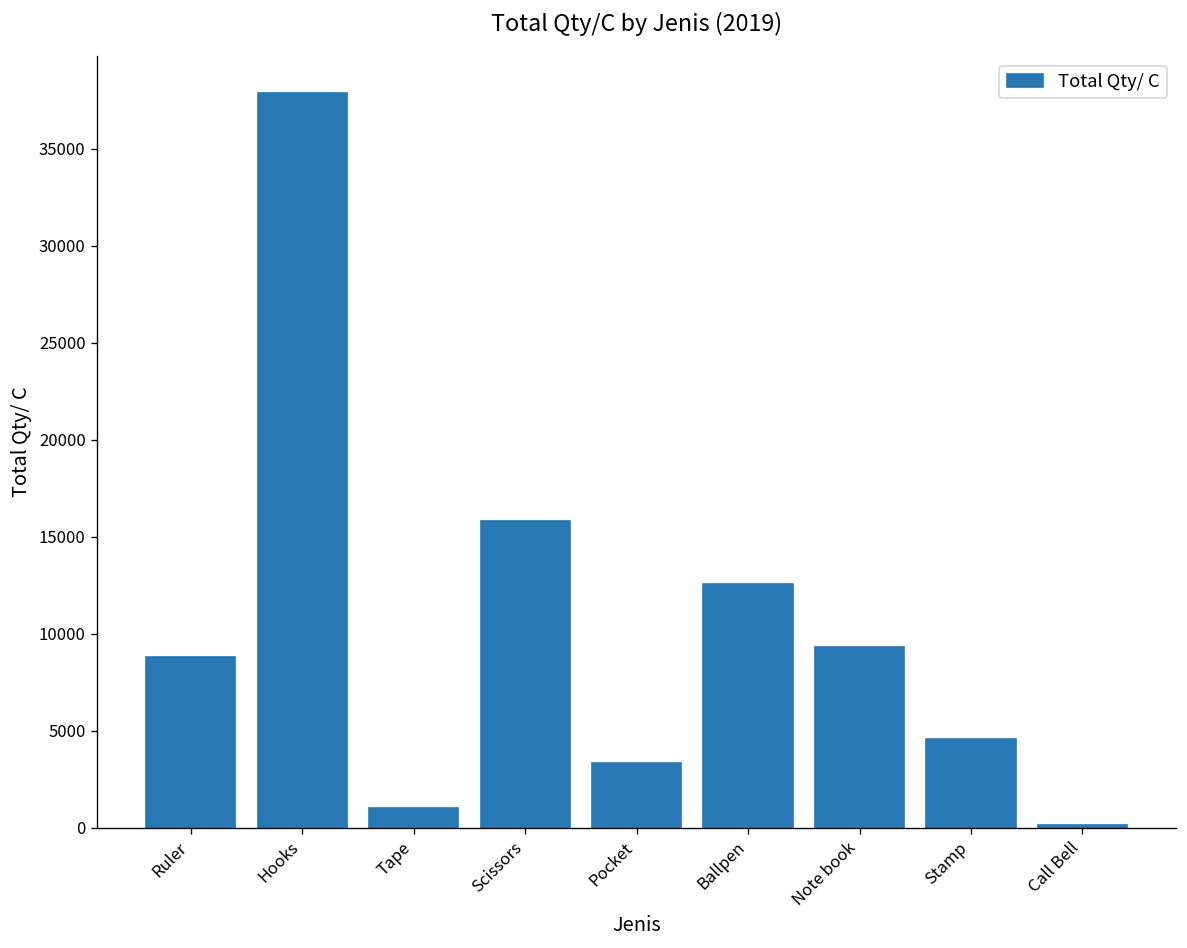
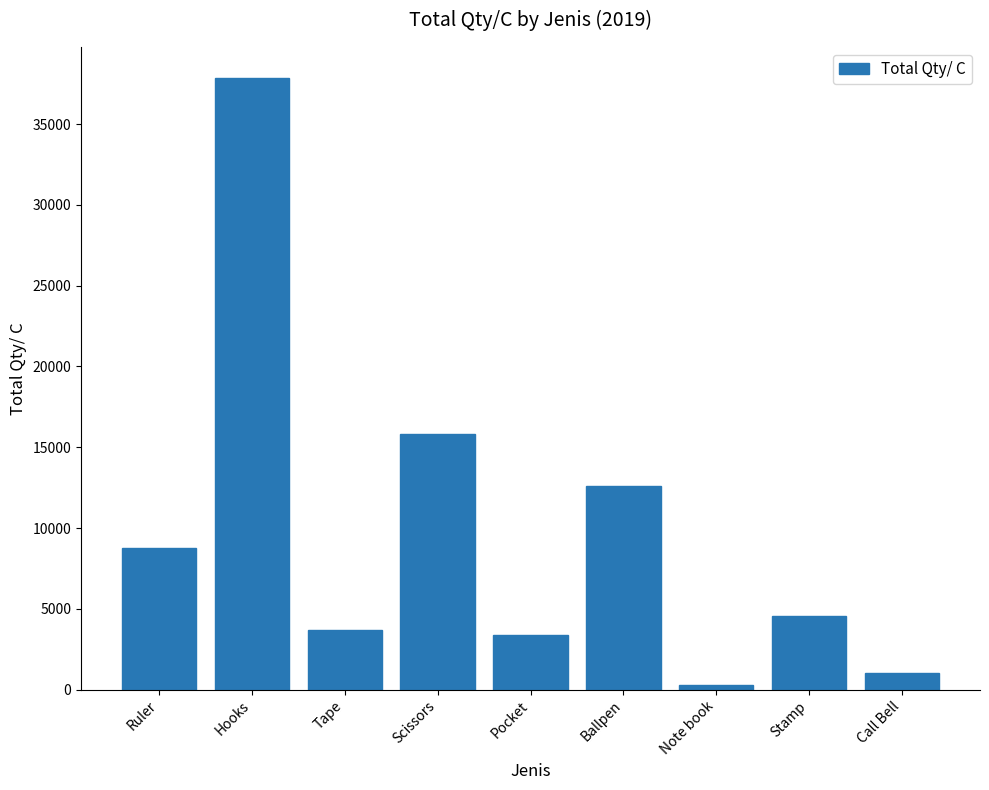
Tape: 1000 -> 3700
Note book: 9300 -> 300
Call Bell: 100 -> 1000
